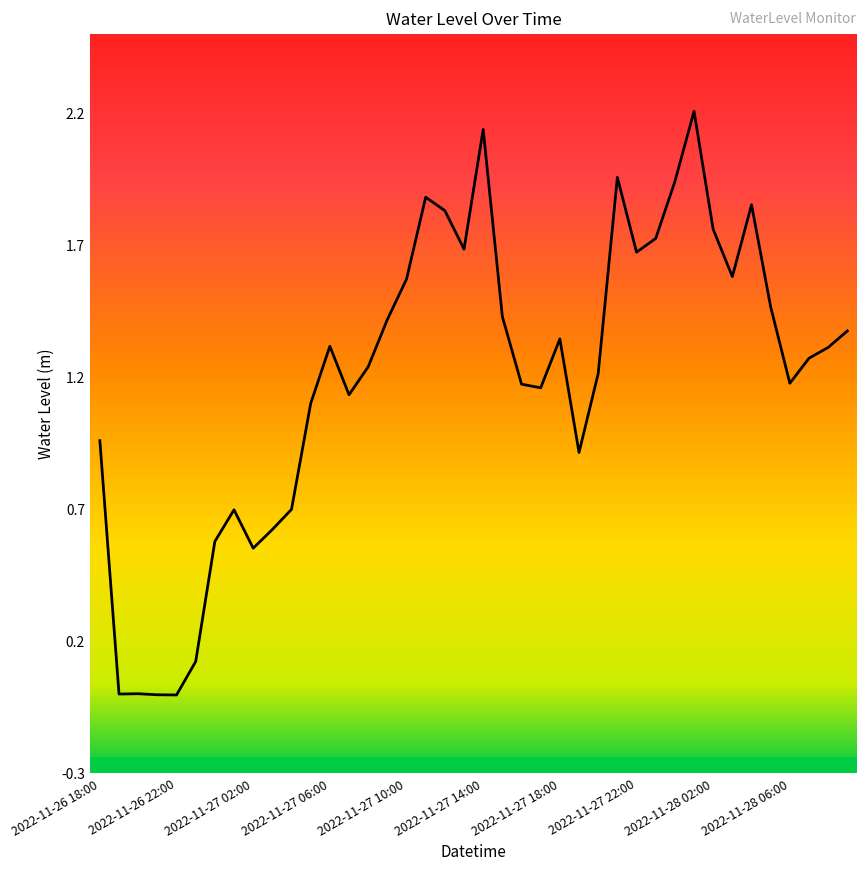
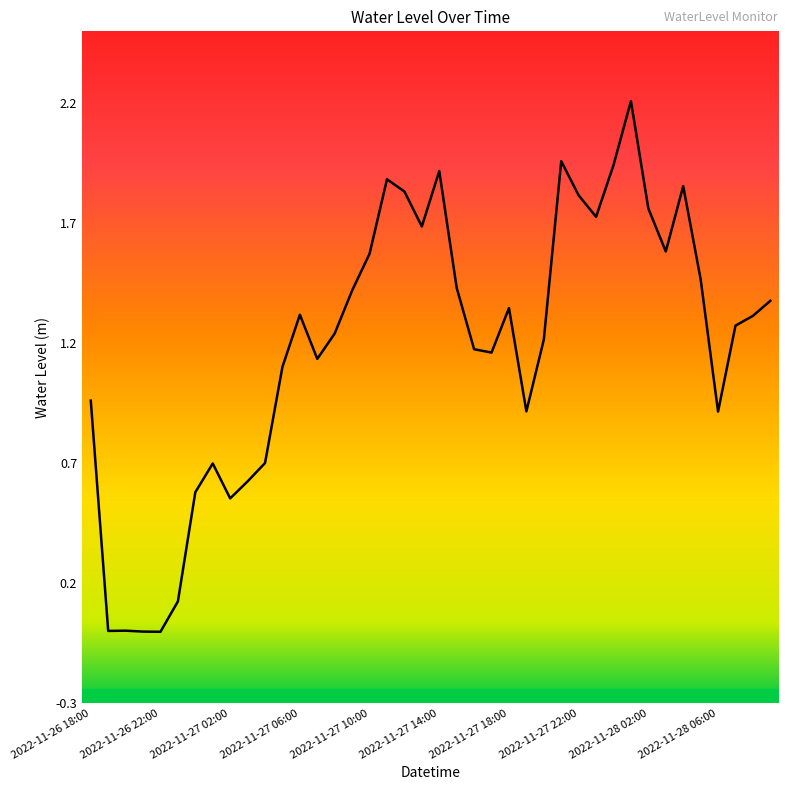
2022-11-27 14:00: 2.14 -> 1.92
2022-11-27 22:00: 1.68 -> 1.82
2022-11-28 06:00: 1.18 -> 0.91
